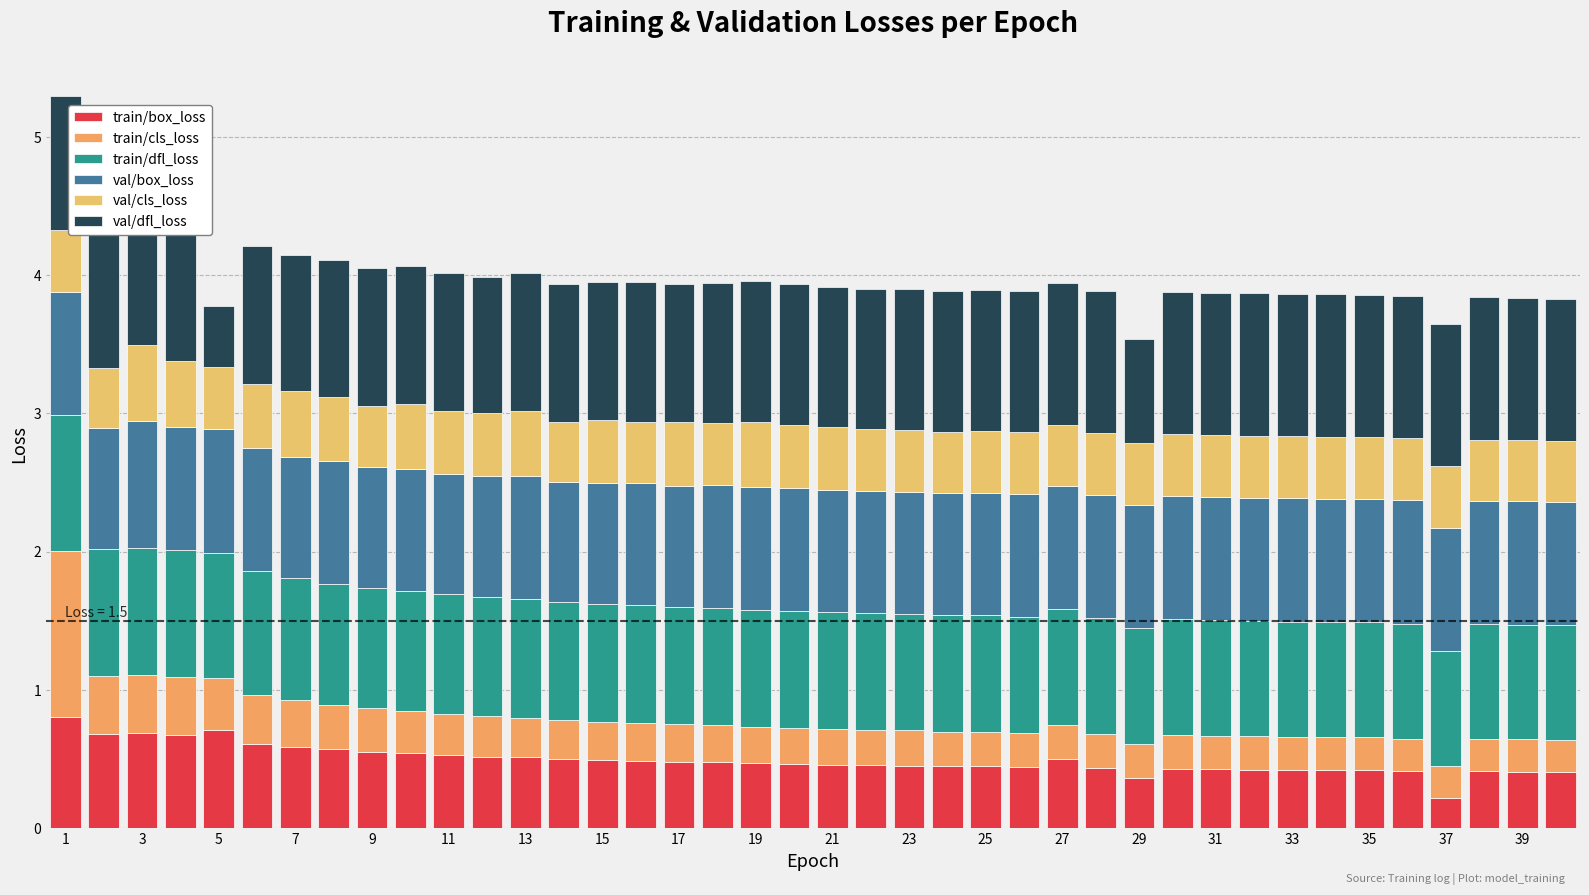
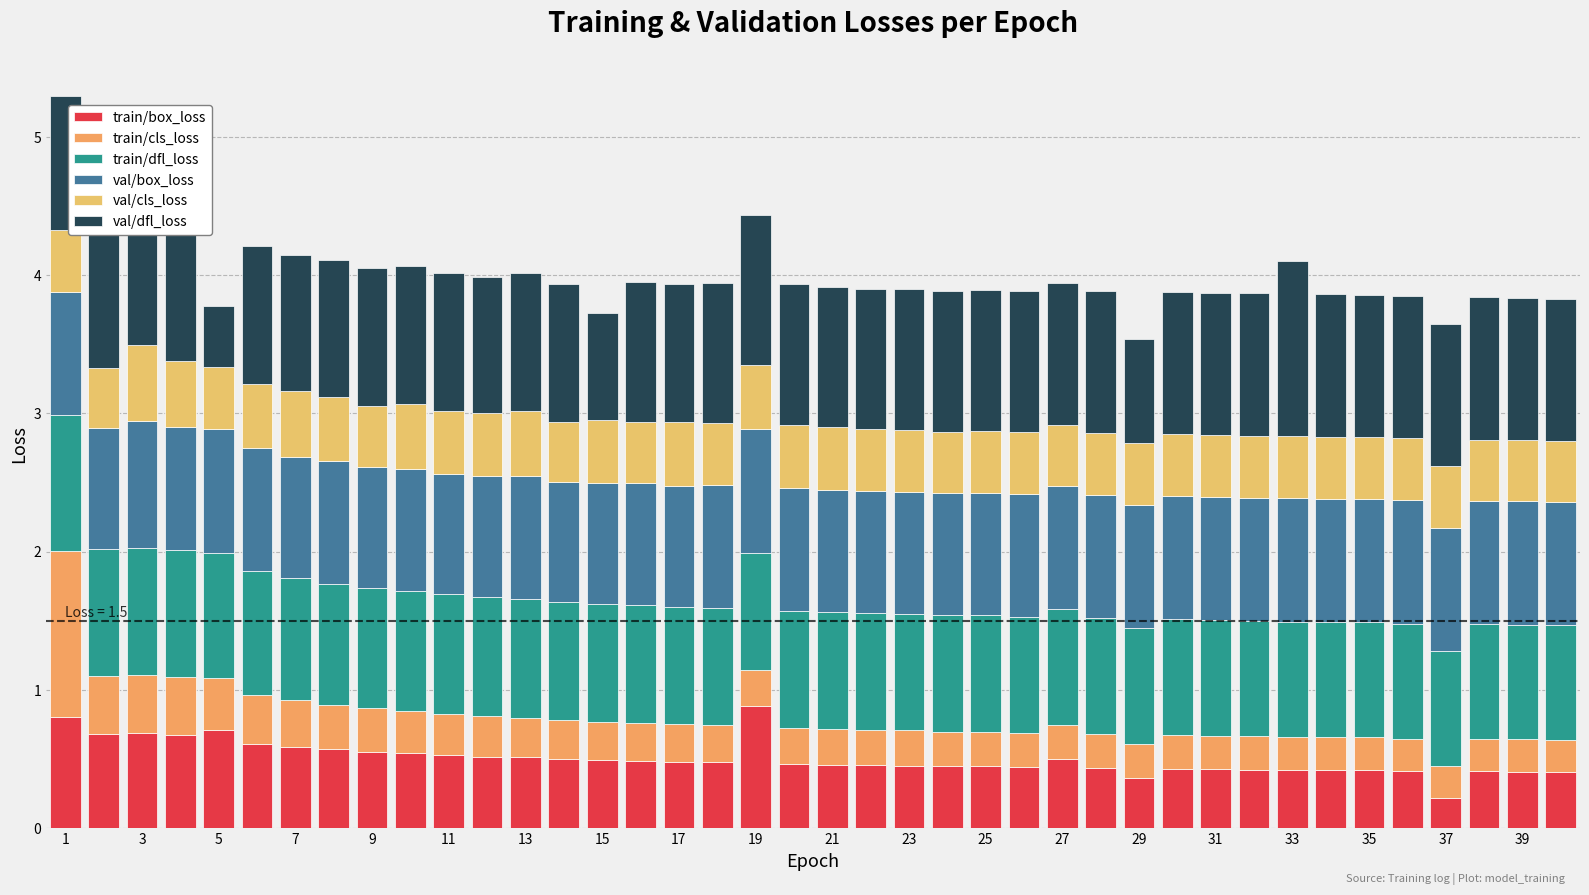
val/dfl_loss, 15: 1.00 -> 0.78
train/box_loss, 19: 0.47 -> 0.88
val/dfl_loss, 19: 1.02 -> 1.08
val/dfl_loss, 33: 1.03 -> 1.27
